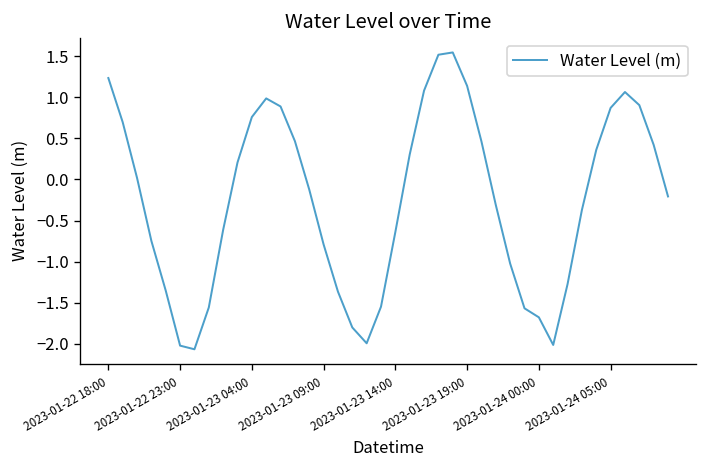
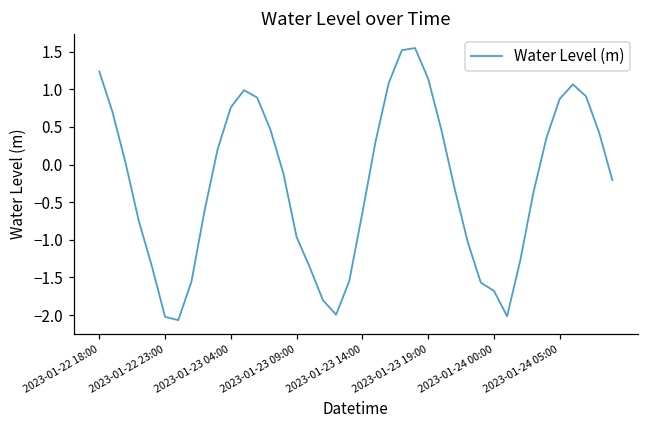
2023-01-23 09:00: -0.8 -> -1.0
